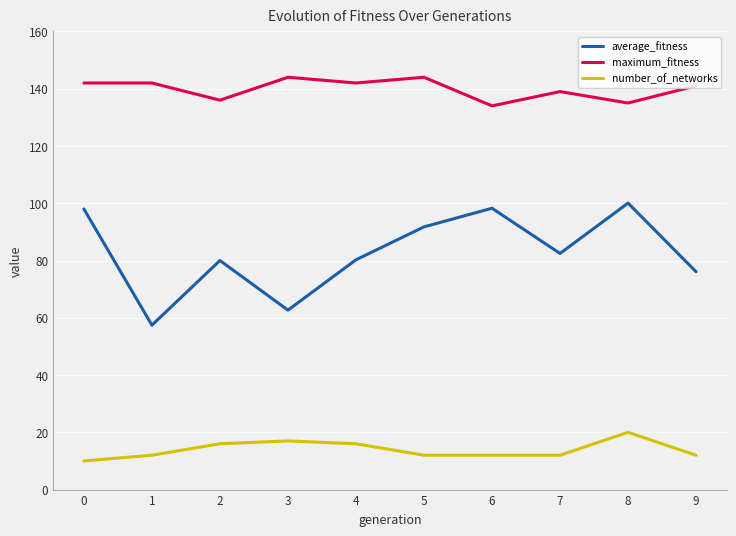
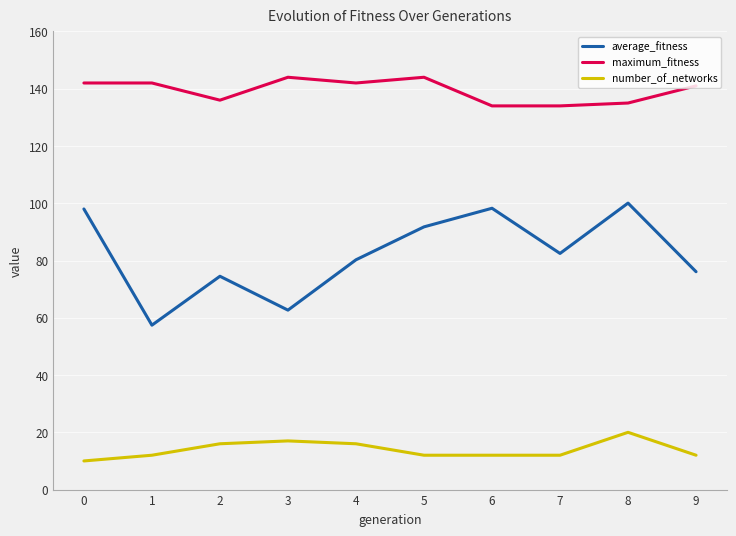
average_fitness, 2: 80 -> 75
maximum_fitness, 7: 139 -> 134
